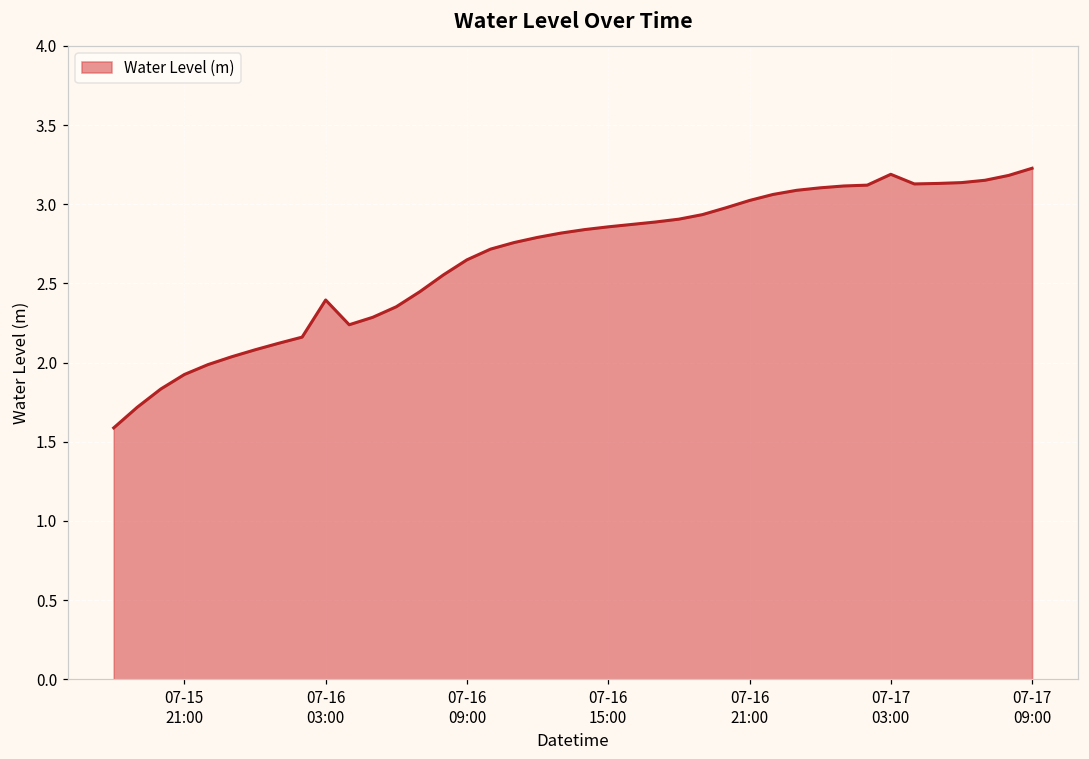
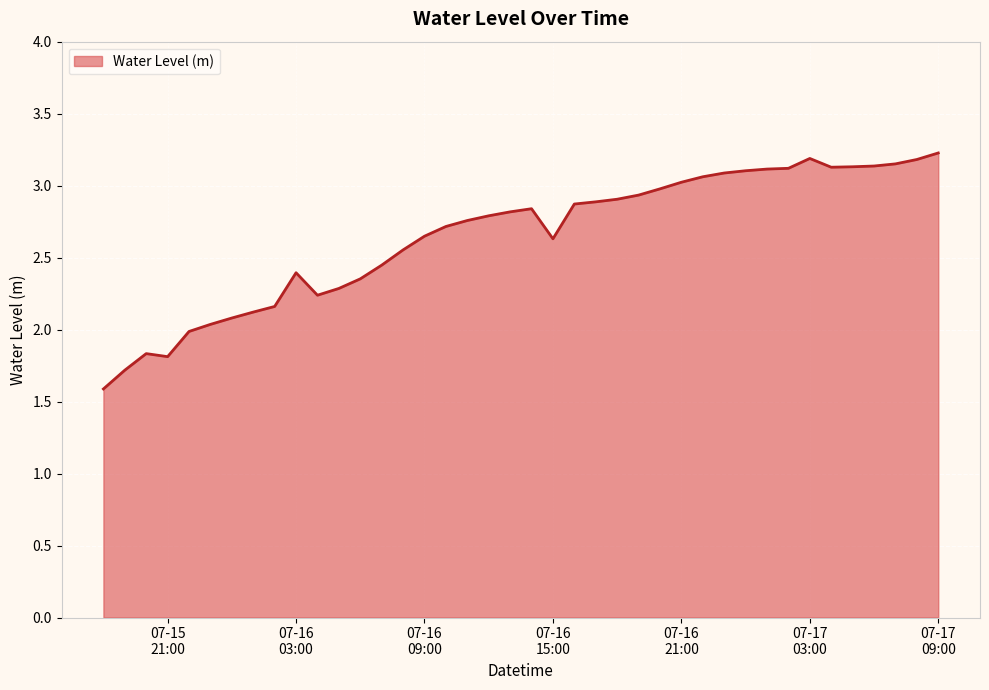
07-15 21:00: 1.92 -> 1.81
07-16 15:00: 2.86 -> 2.63
